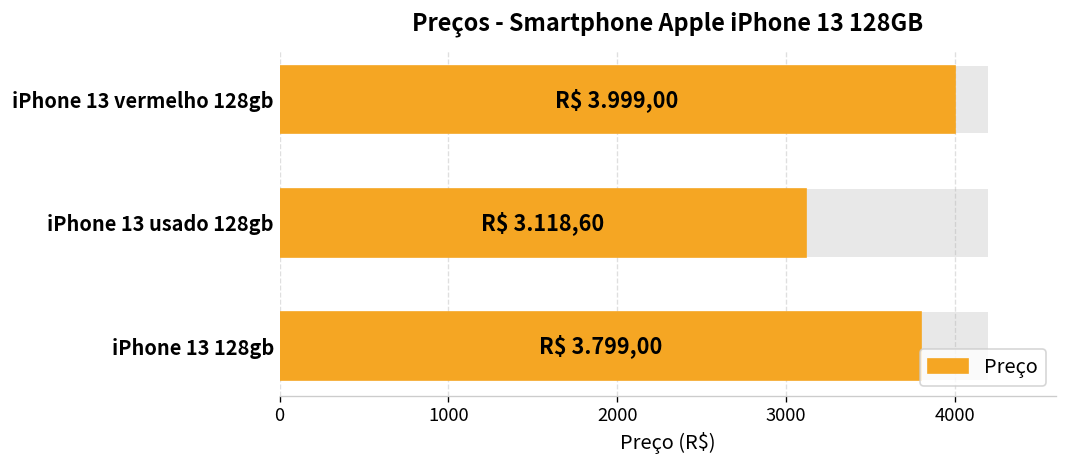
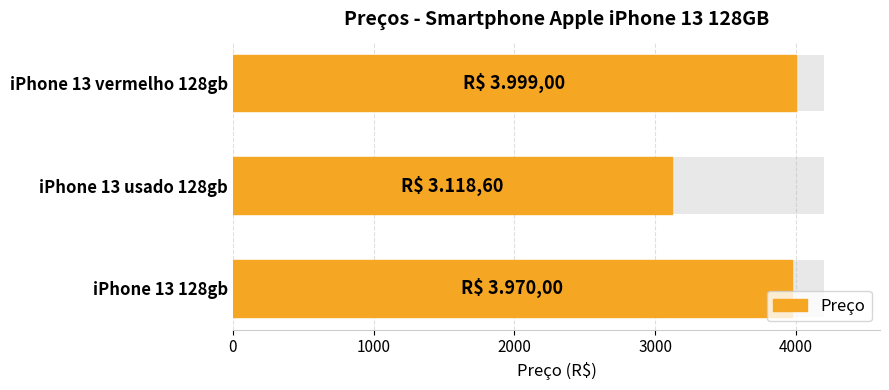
Preço, iPhone 13 128gb: 3.799,00 -> 3.970,00
